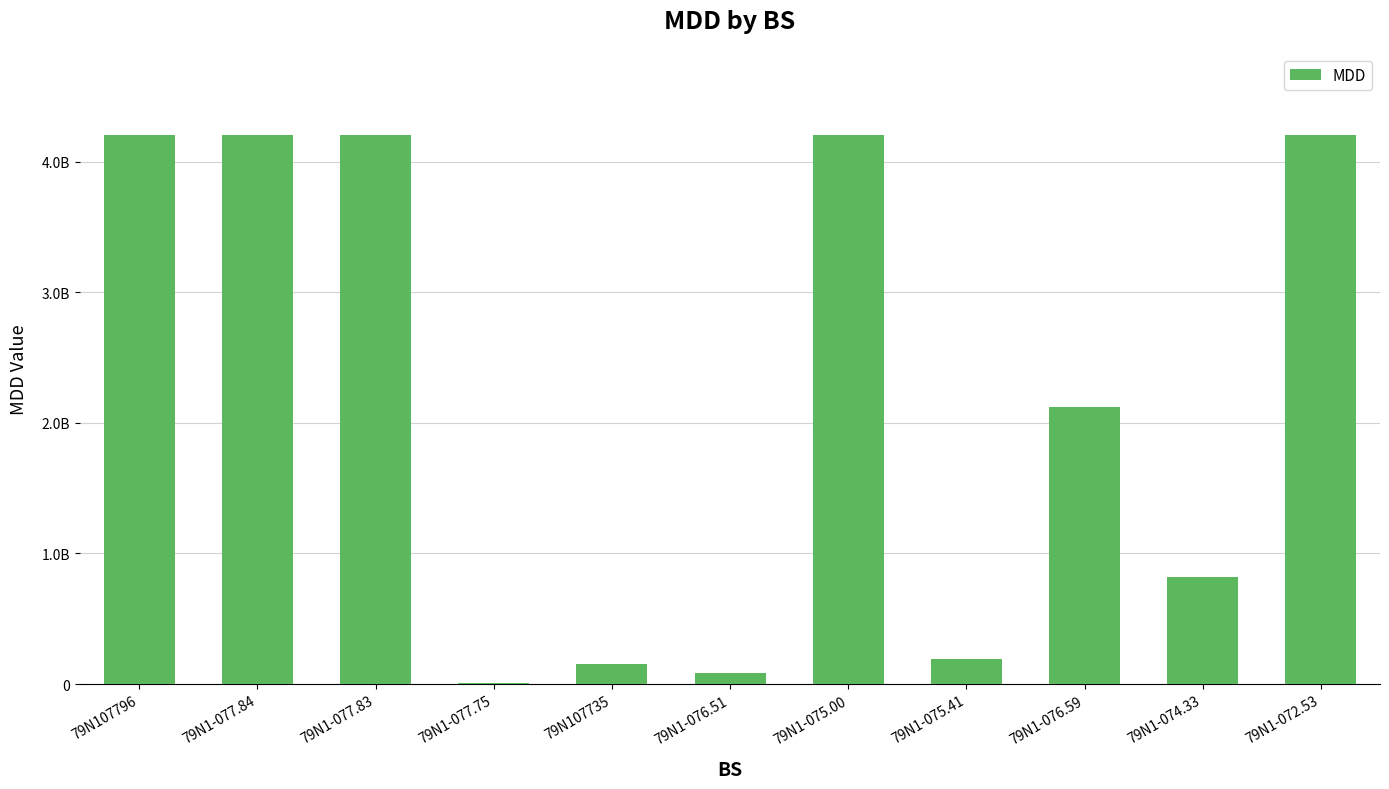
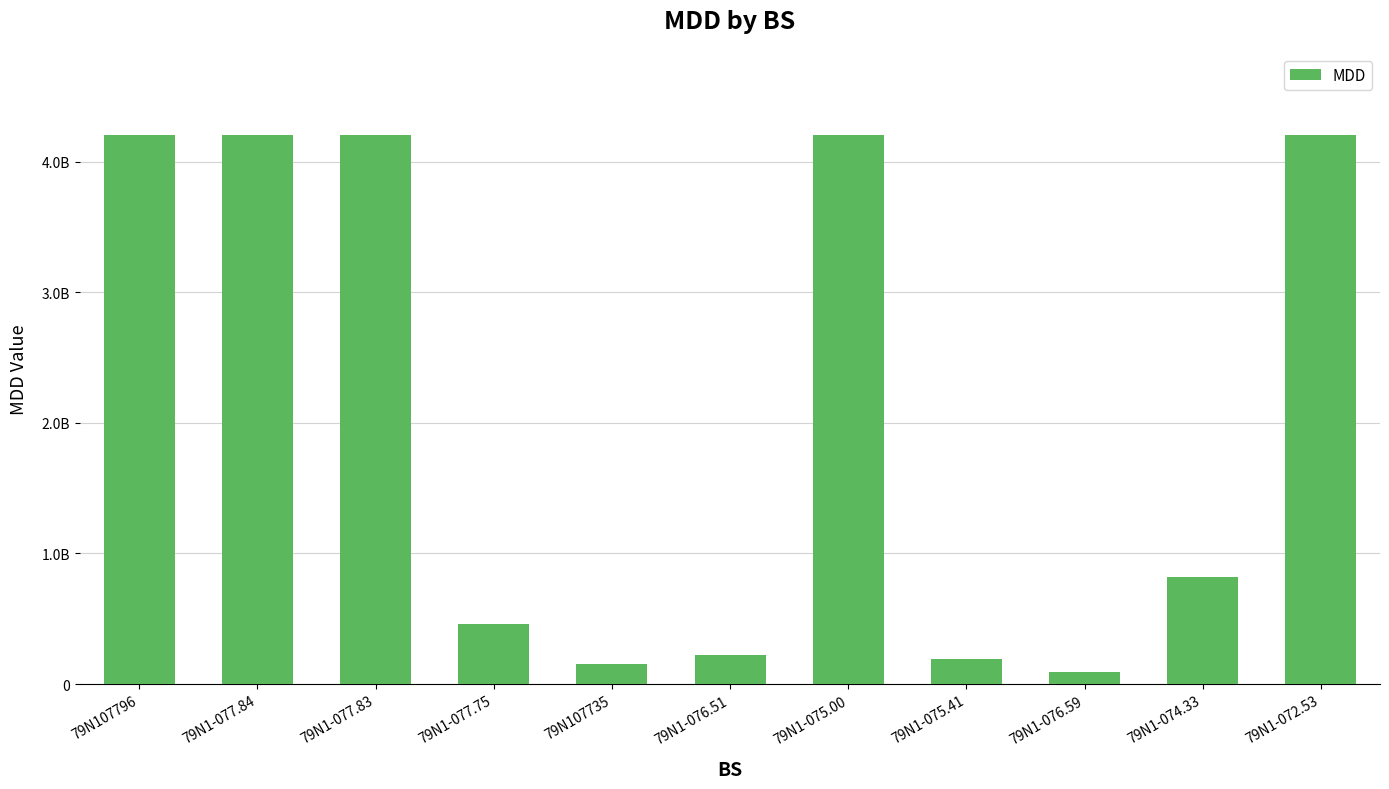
79N1-077.75: 10000000 -> 460000000
79N1-076.51: 90000000 -> 220000000
79N1-076.59: 2120000000 -> 90000000
